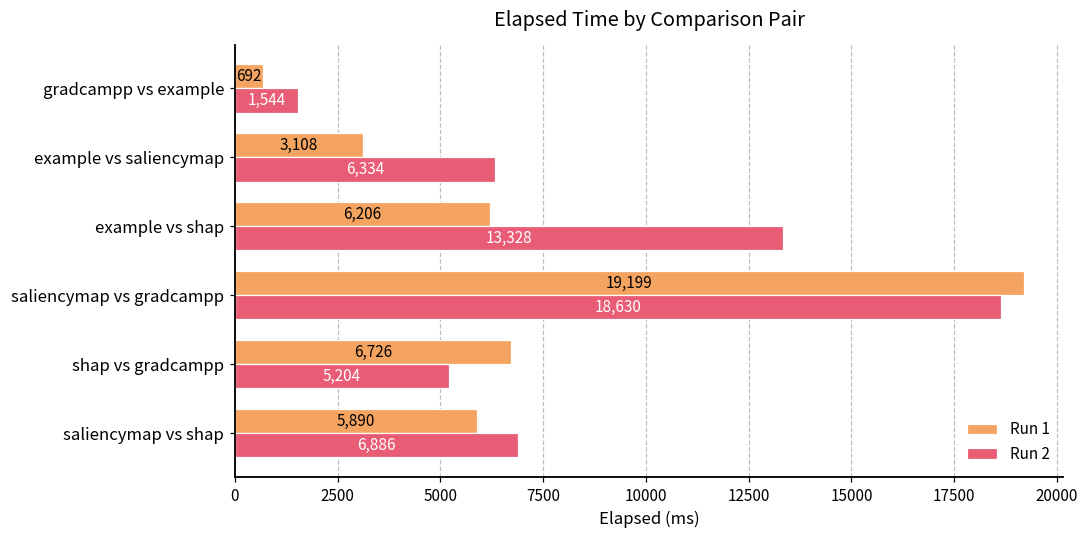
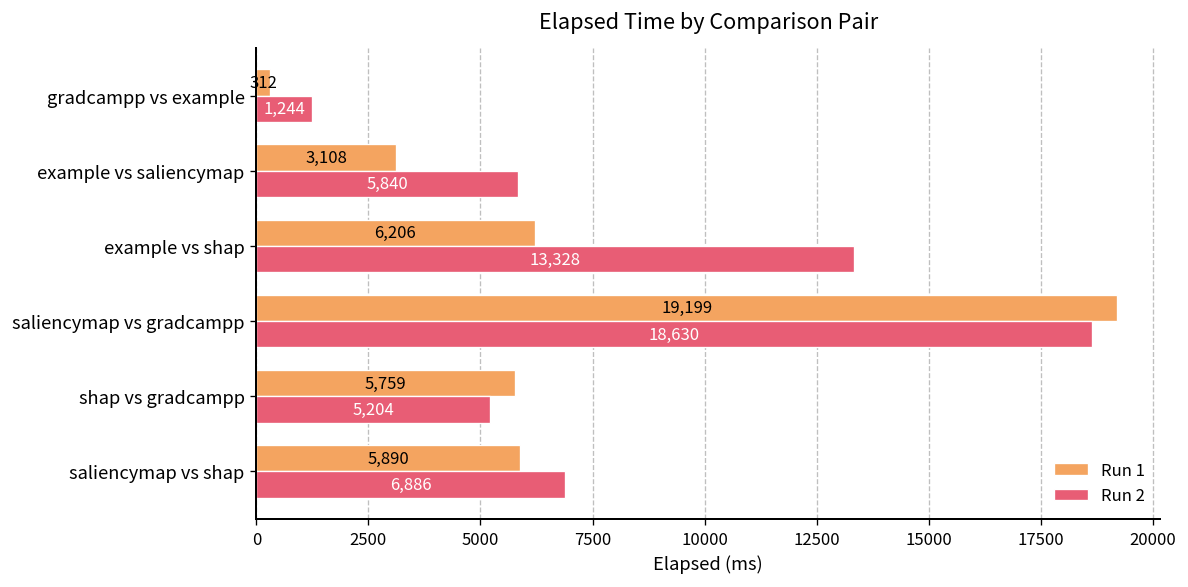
Run 1, gradcampp vs example: 692 -> 312
Run 2, gradcampp vs example: 1,544 -> 1,244
Run 2, example vs saliencymap: 6,334 -> 5,840
Run 1, shap vs gradcampp: 6,726 -> 5,759
